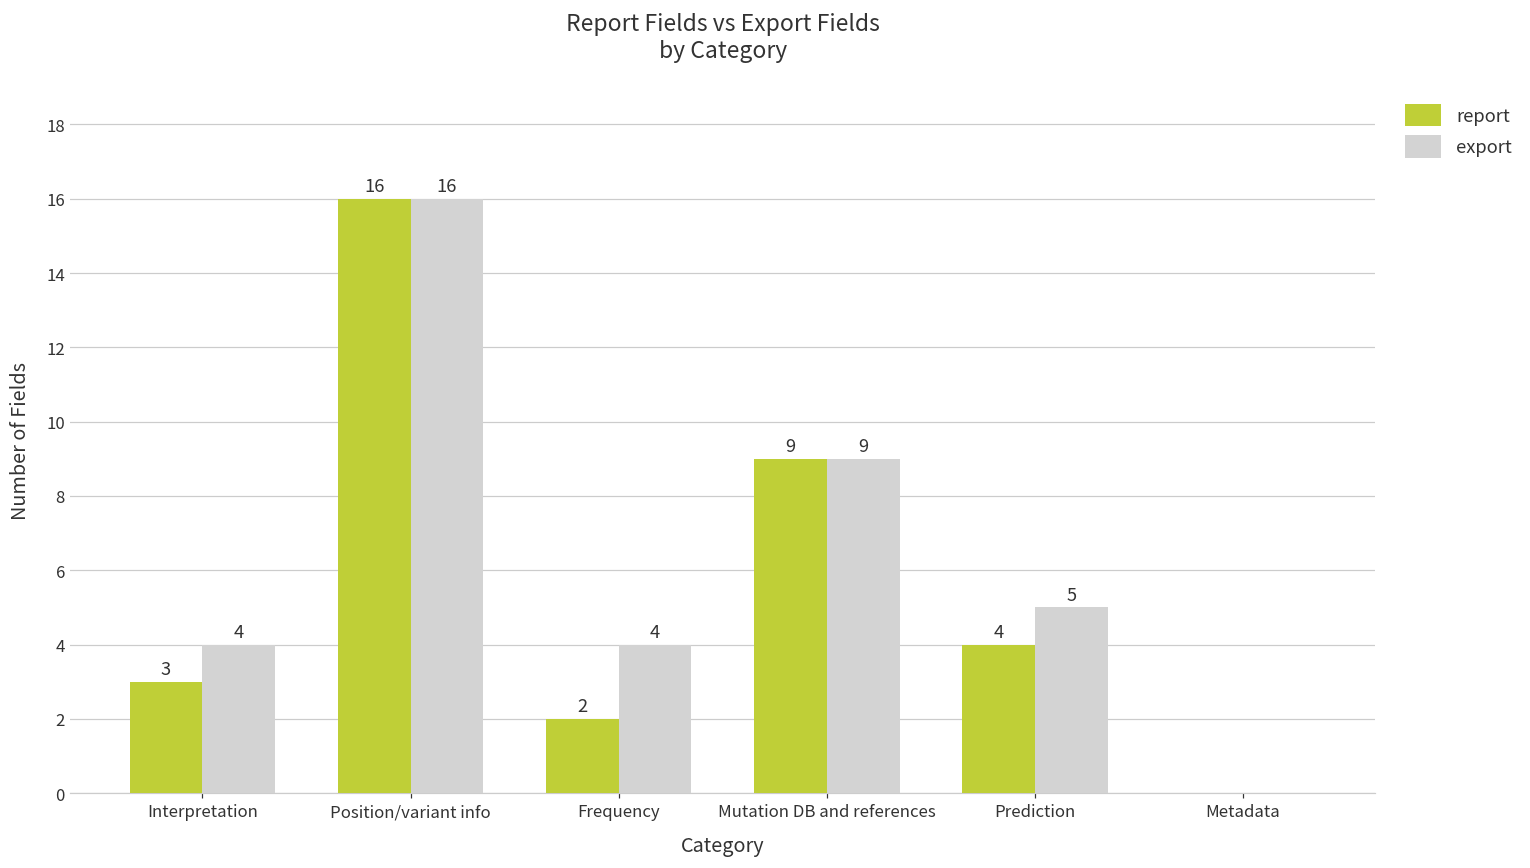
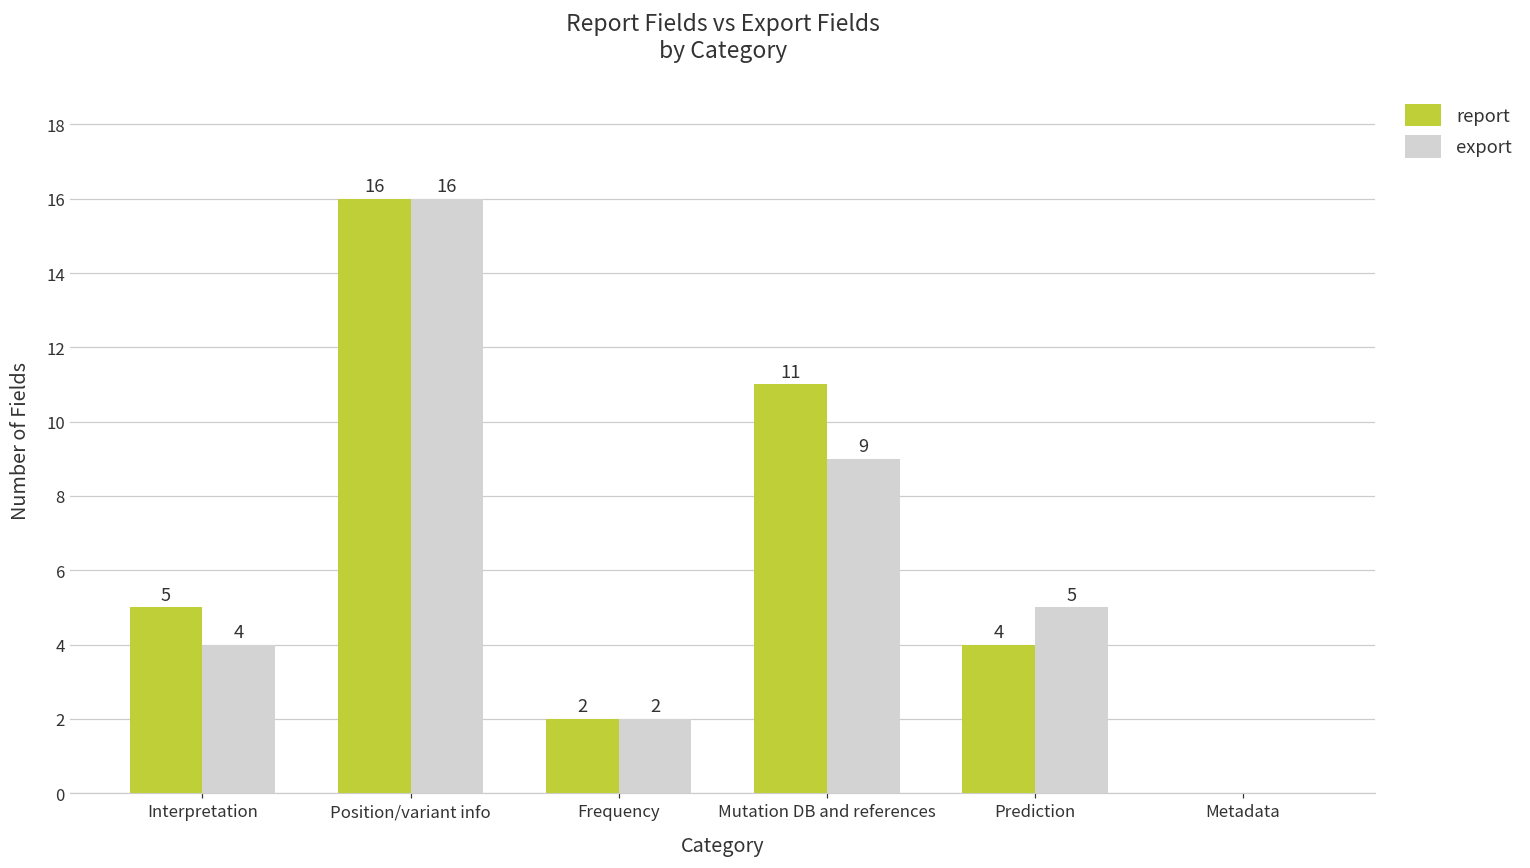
report, Interpretation: 3 -> 5
export, Frequency: 4 -> 2
report, Mutation DB and references: 9 -> 11
